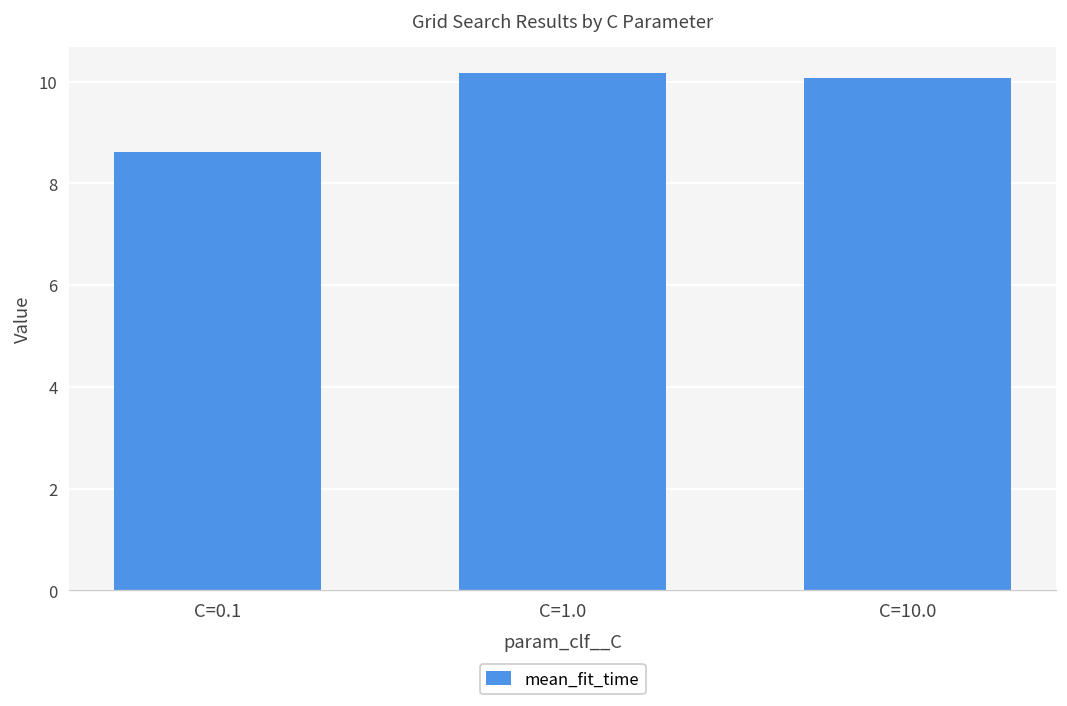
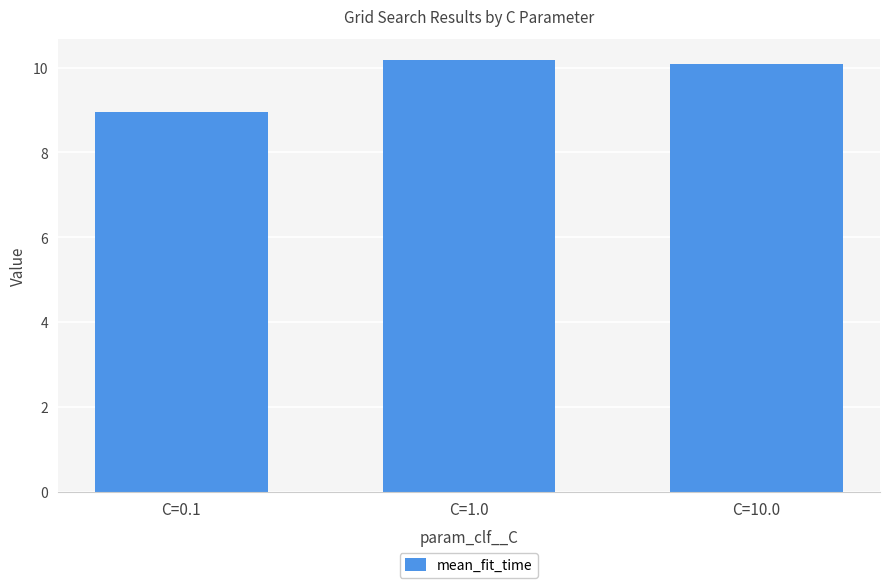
C=0.1: 8.6 -> 9.0
